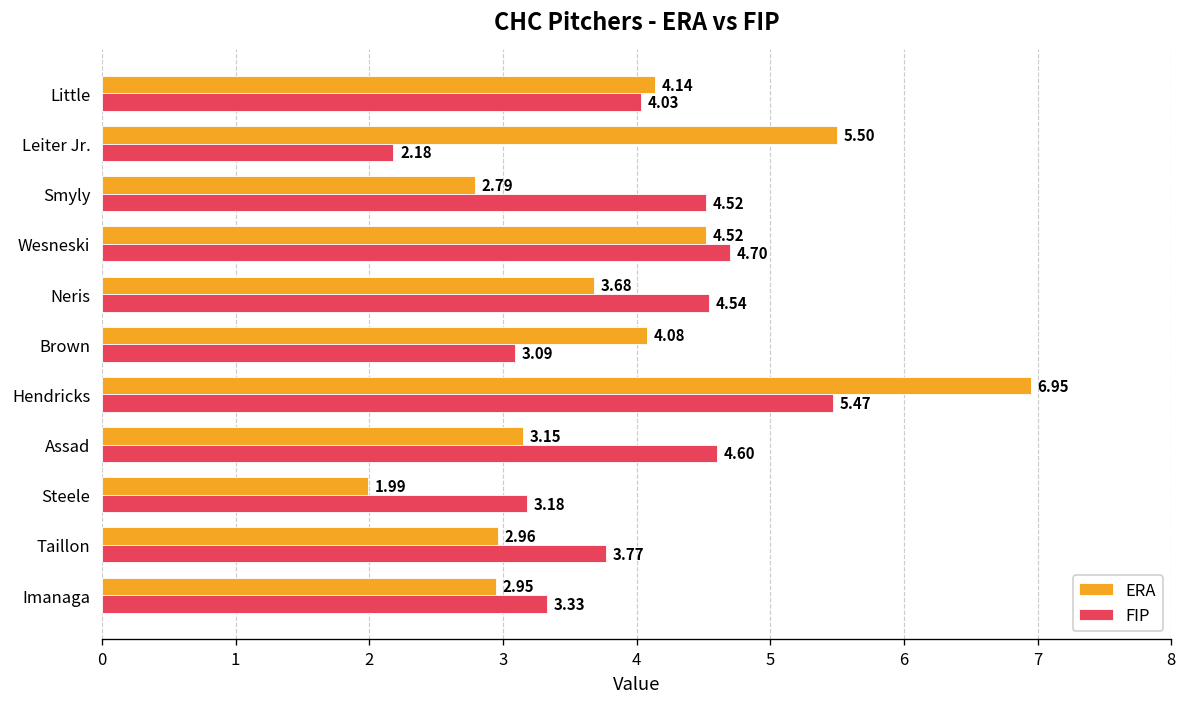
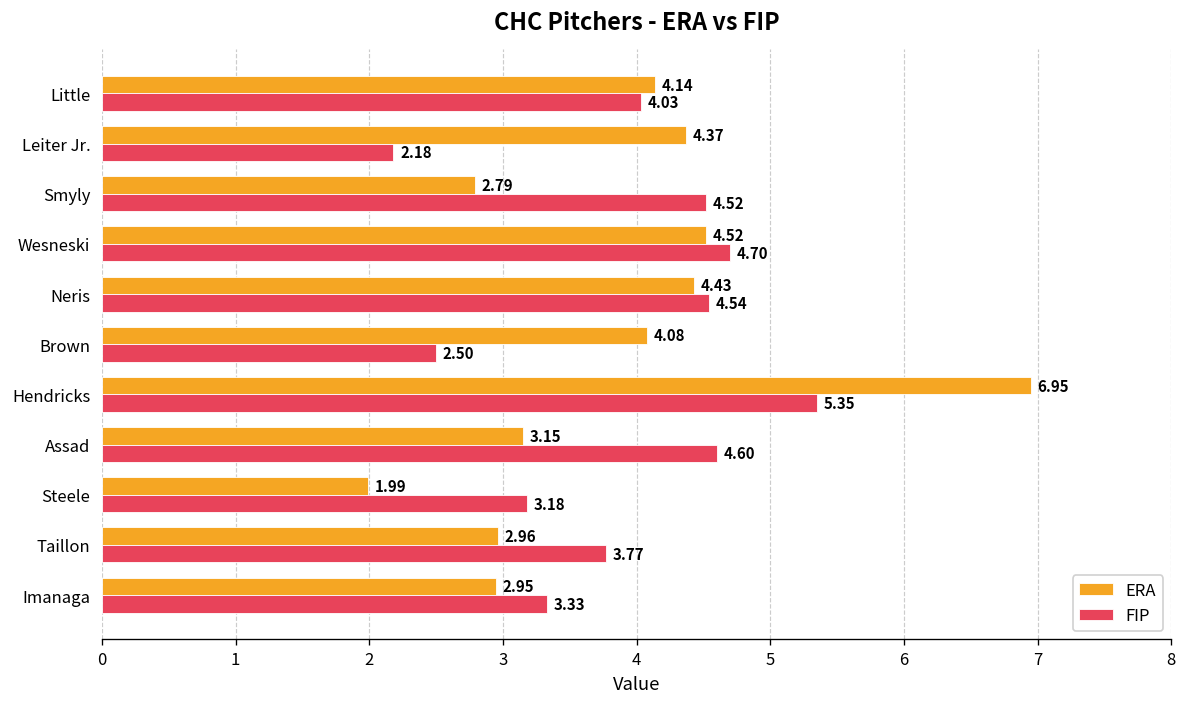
ERA, Leiter Jr.: 5.50 -> 4.37
ERA, Neris: 3.68 -> 4.43
FIP, Brown: 3.09 -> 2.50
FIP, Hendricks: 5.47 -> 5.35
